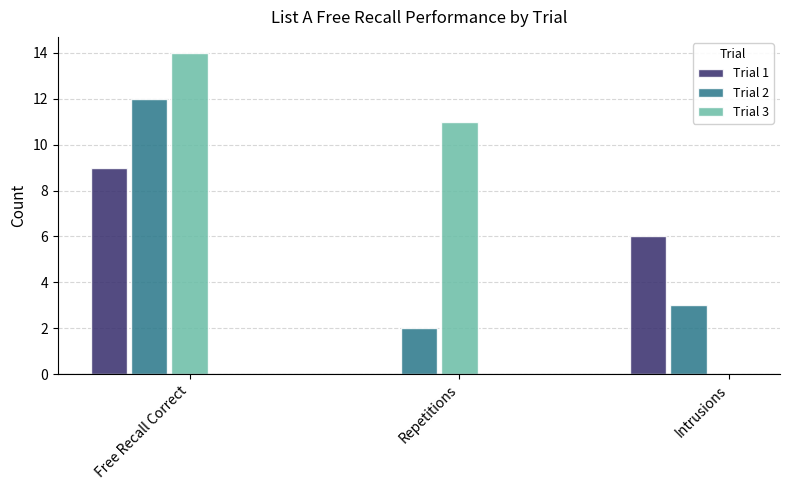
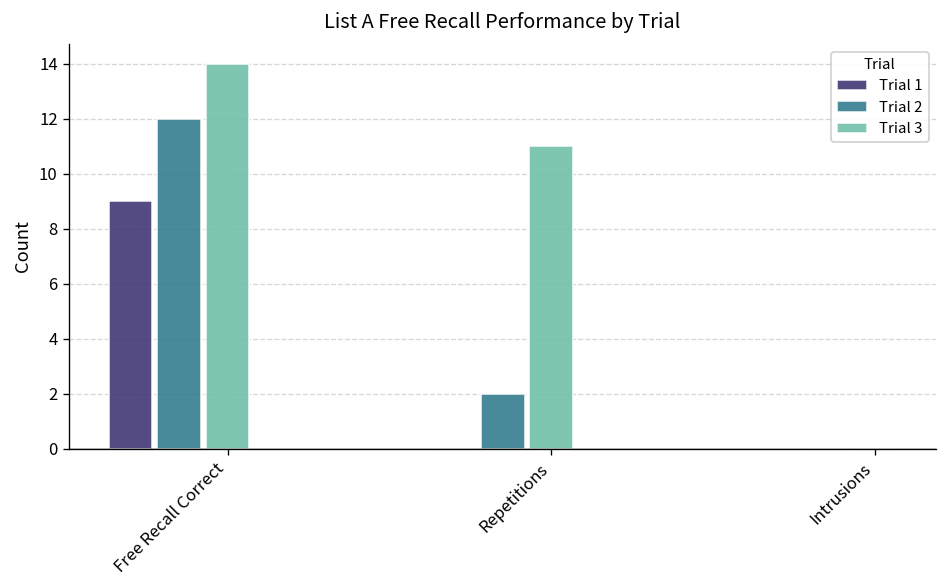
Trial 1, Intrusions: 6 -> 0
Trial 2, Intrusions: 3 -> 0
